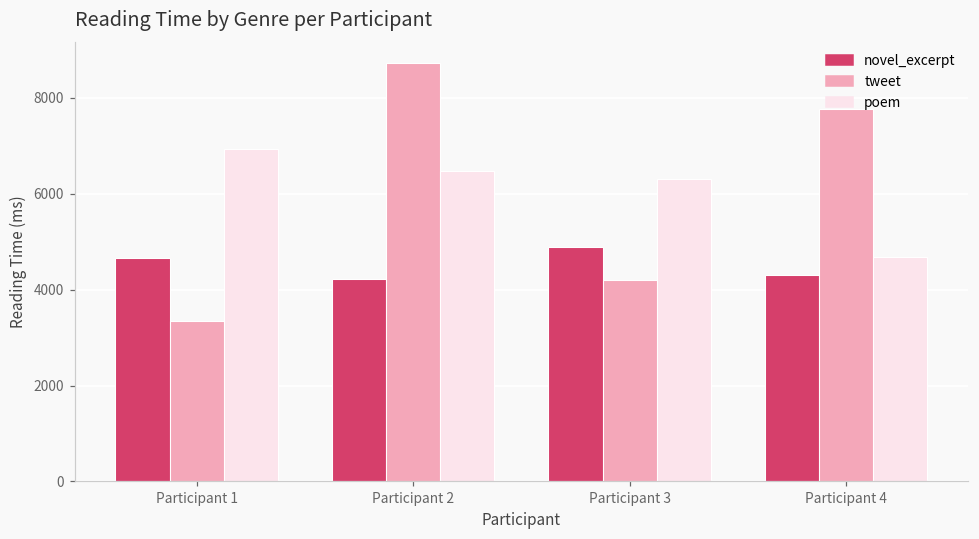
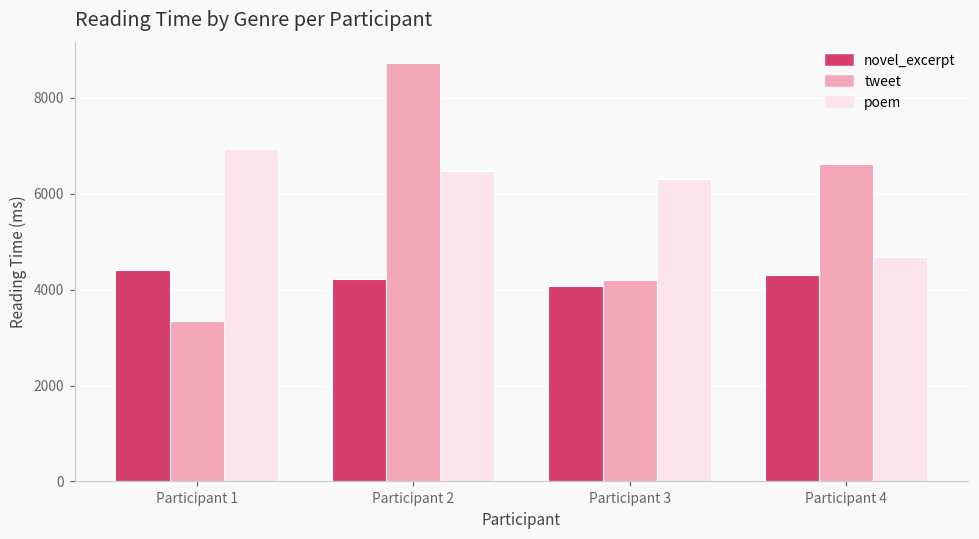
novel_excerpt, Participant 1: 4700 -> 4400
novel_excerpt, Participant 3: 4900 -> 4100
tweet, Participant 4: 7800 -> 6600
